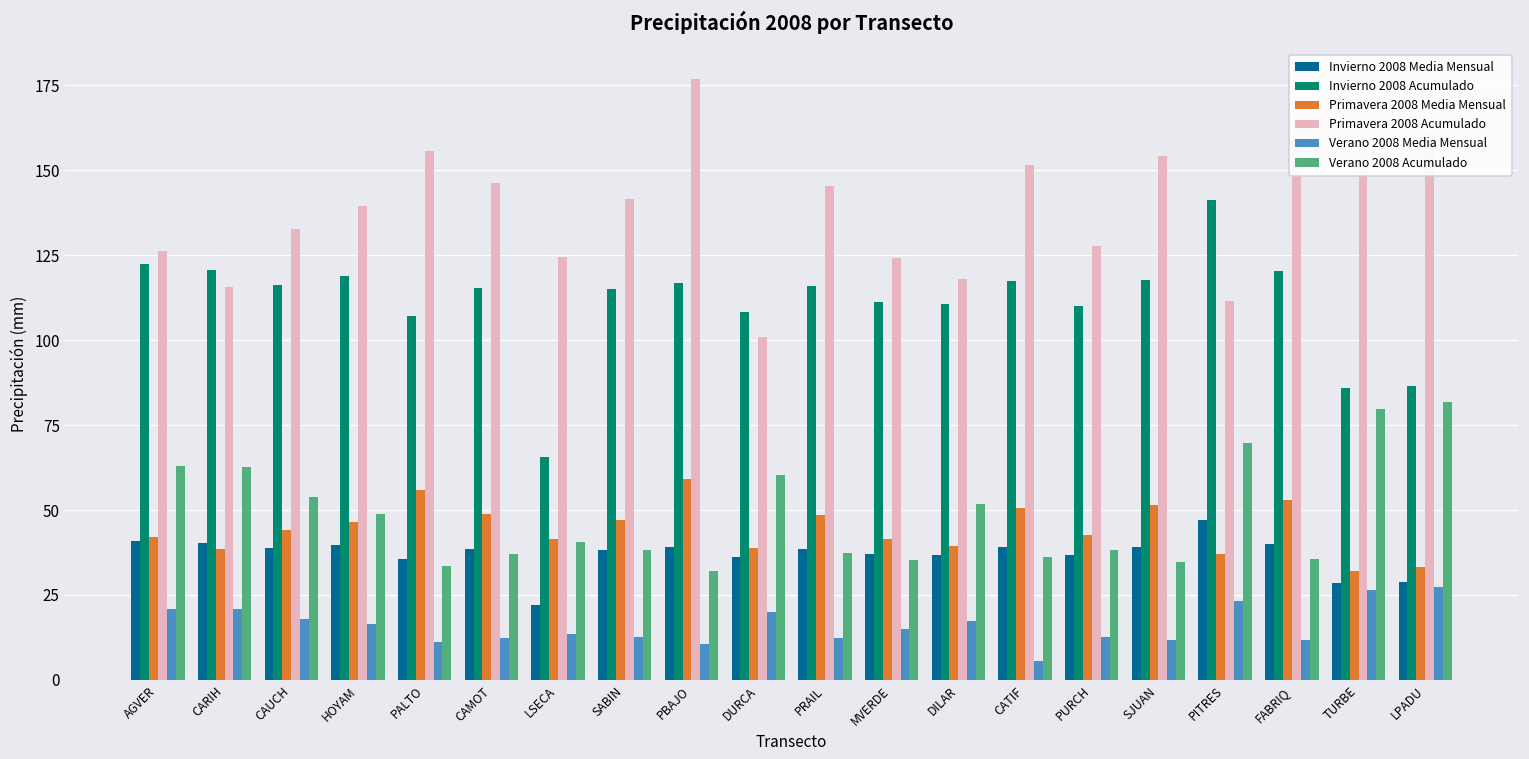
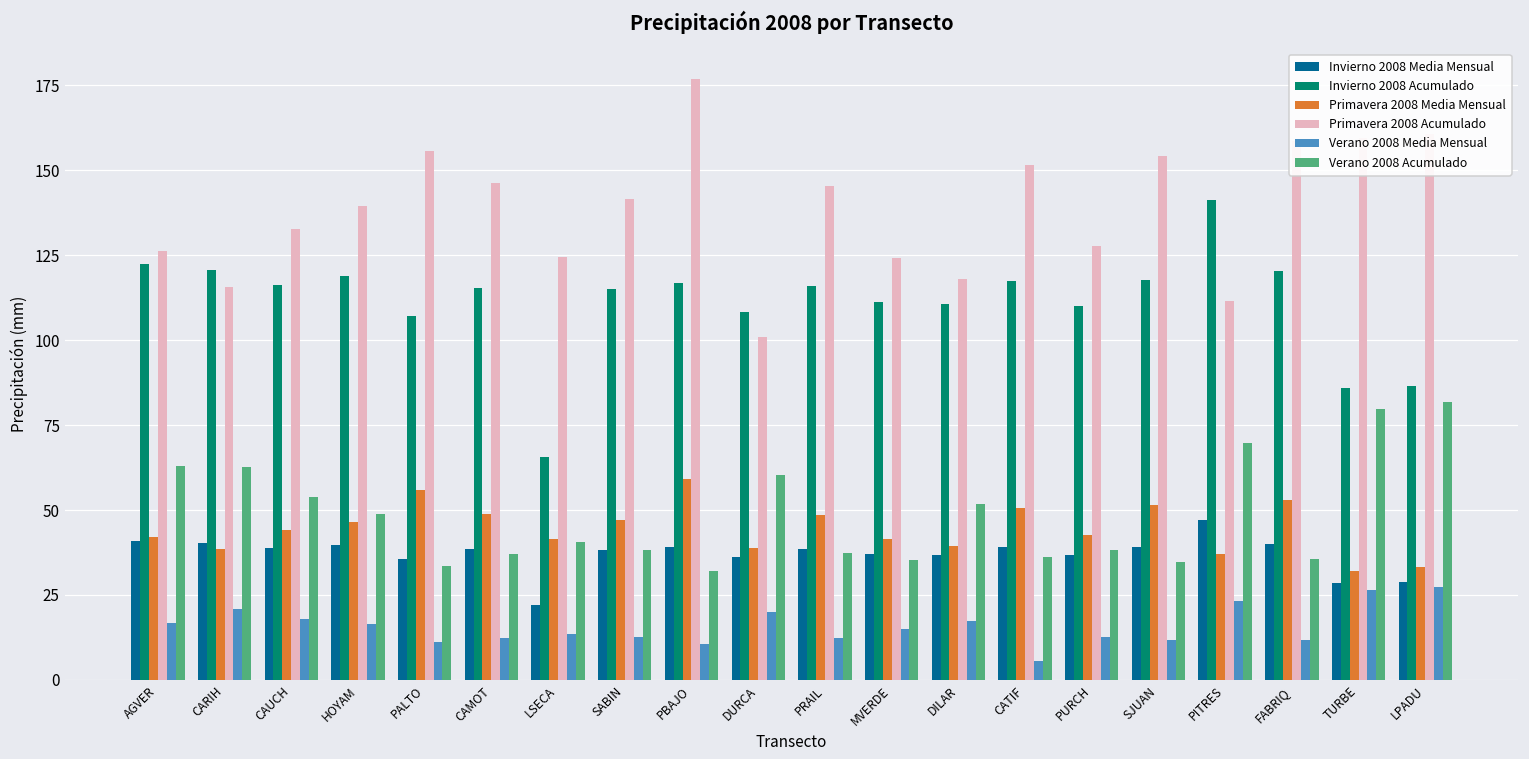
Verano 2008 Media Mensual, AGVER: 21 -> 17
